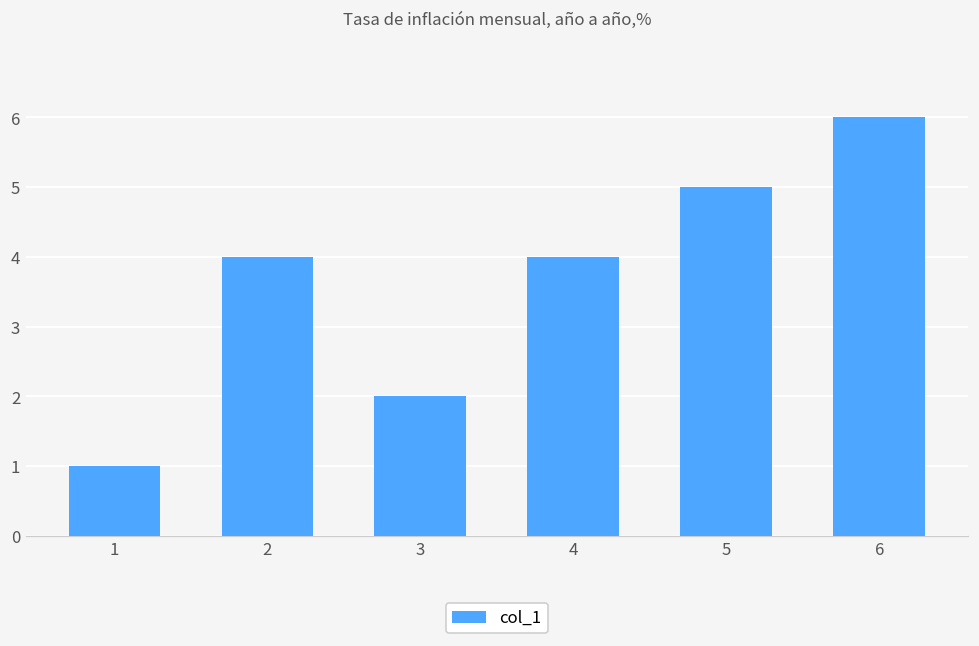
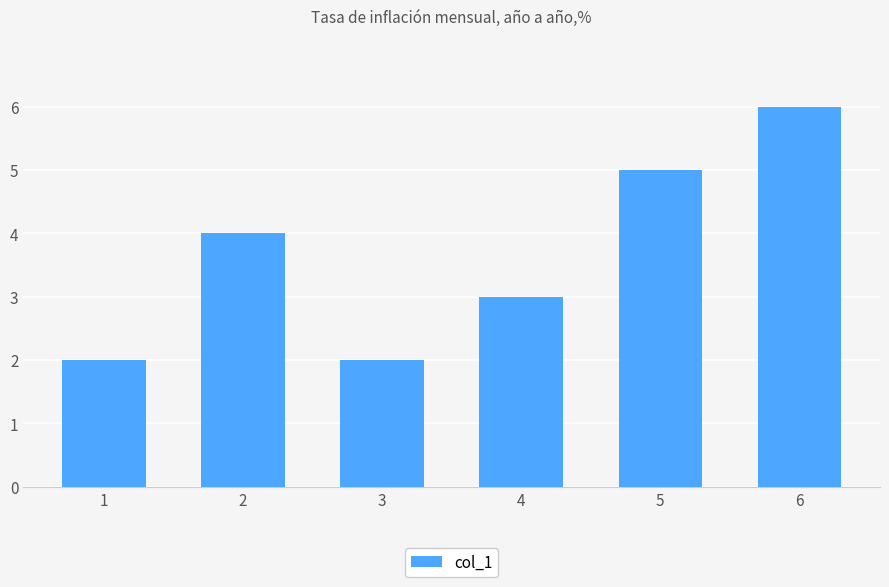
1: 1 -> 2
4: 4 -> 3
